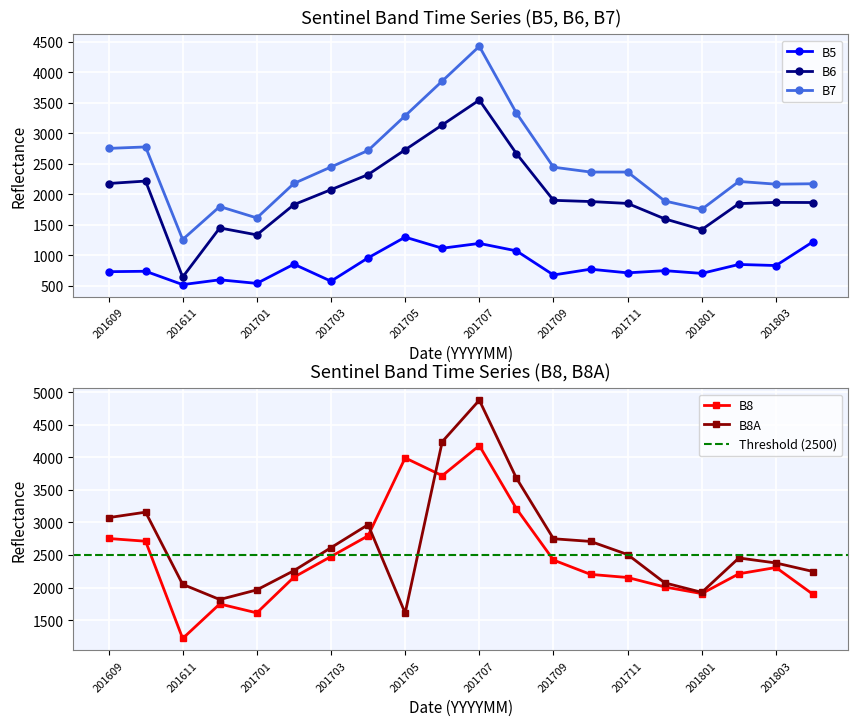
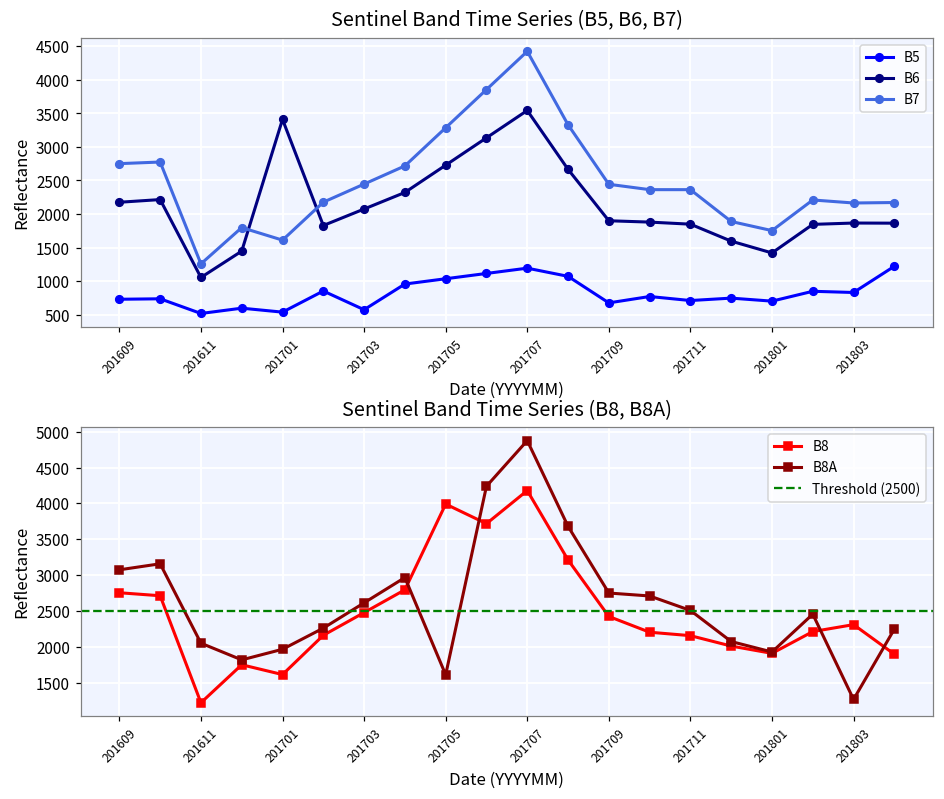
Sentinel Band Time Series (B5, B6, B7), B6, 201611: 600 -> 1100
Sentinel Band Time Series (B5, B6, B7), B6, 201701: 1300 -> 3400
Sentinel Band Time Series (B5, B6, B7), B5, 201705: 1300 -> 1000
Sentinel Band Time Series (B8, B8A), B8A, 201803: 2400 -> 1300
